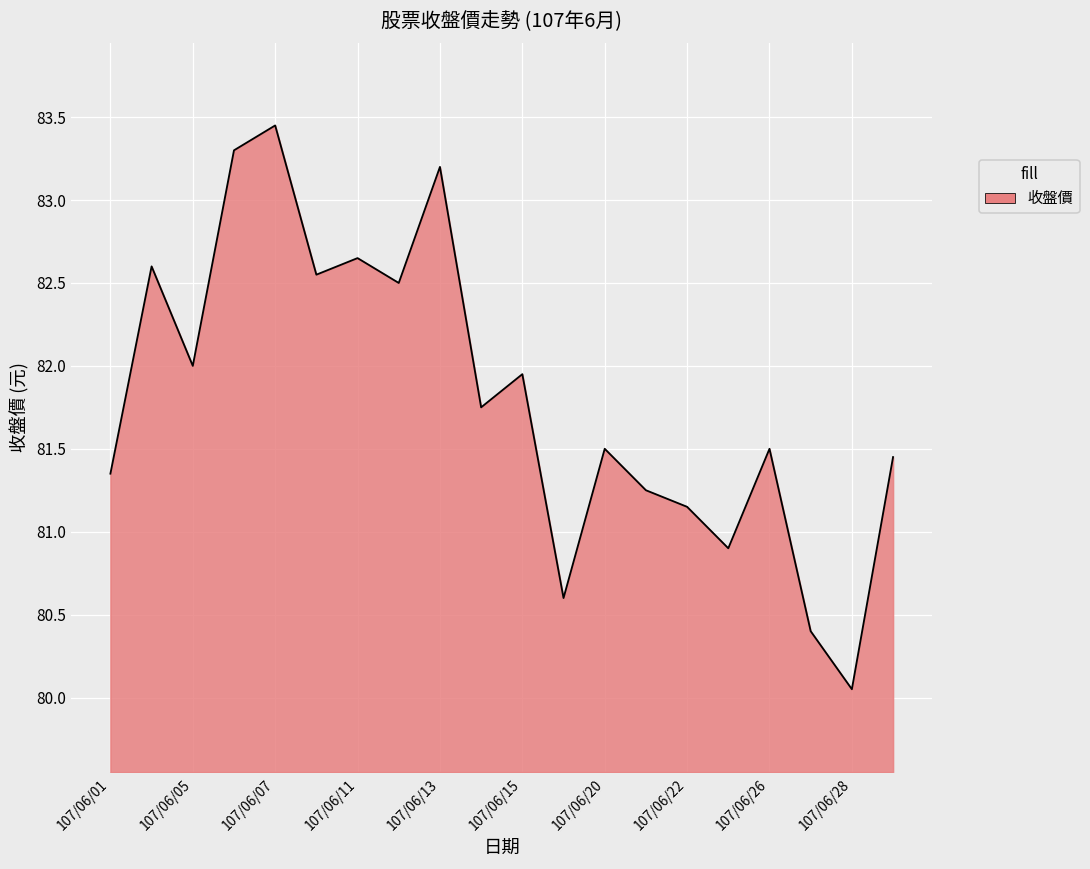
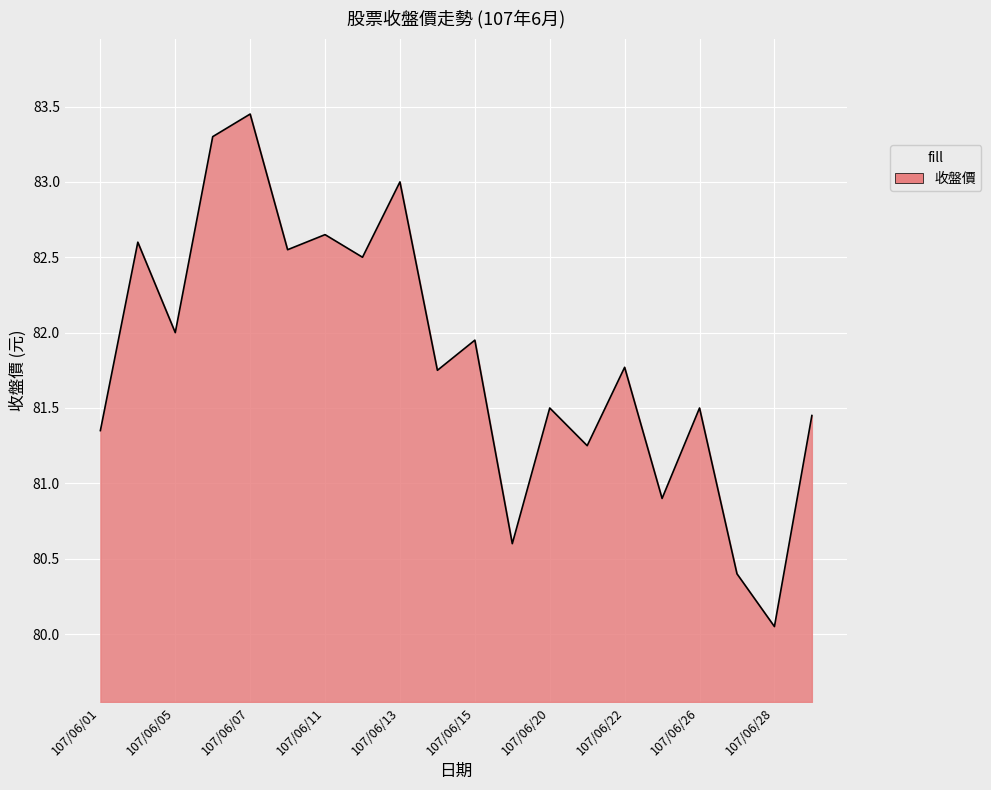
107/06/13: 83.2 -> 83.0
107/06/22: 81.15 -> 81.77
